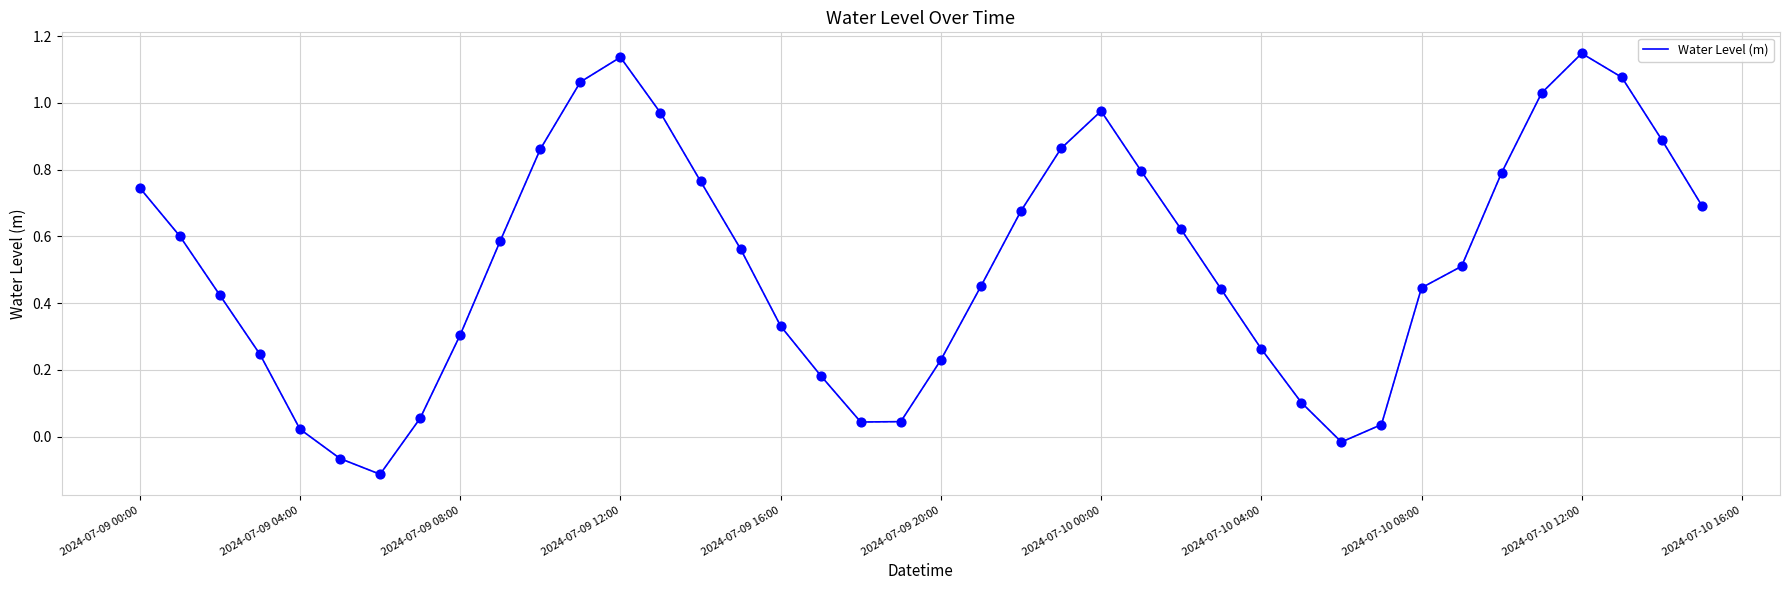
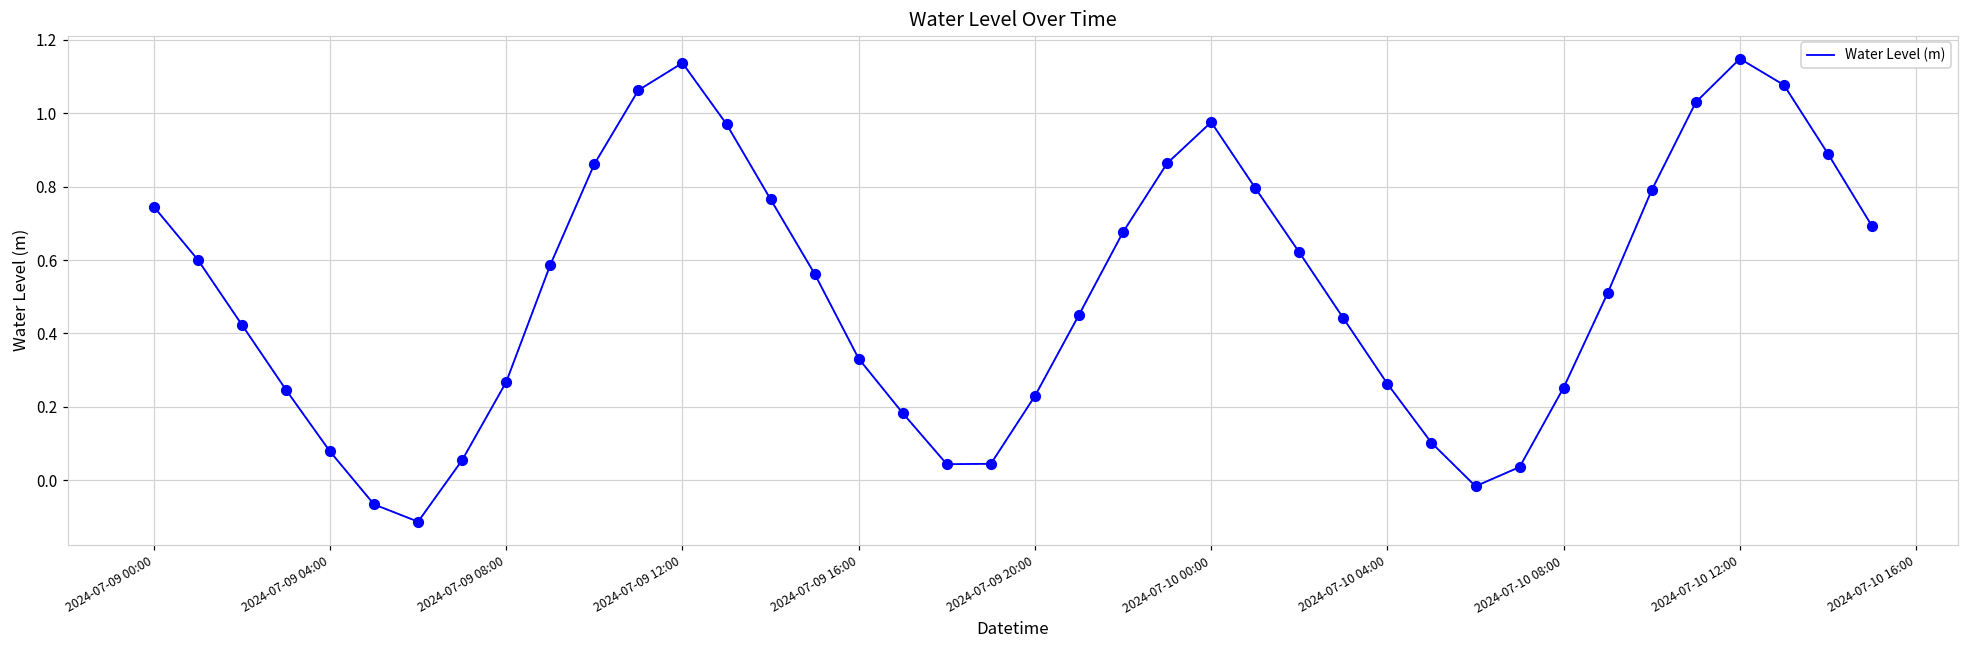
2024-07-09 04:00: 0.02 -> 0.08
2024-07-09 08:00: 0.30 -> 0.27
2024-07-10 08:00: 0.45 -> 0.25
